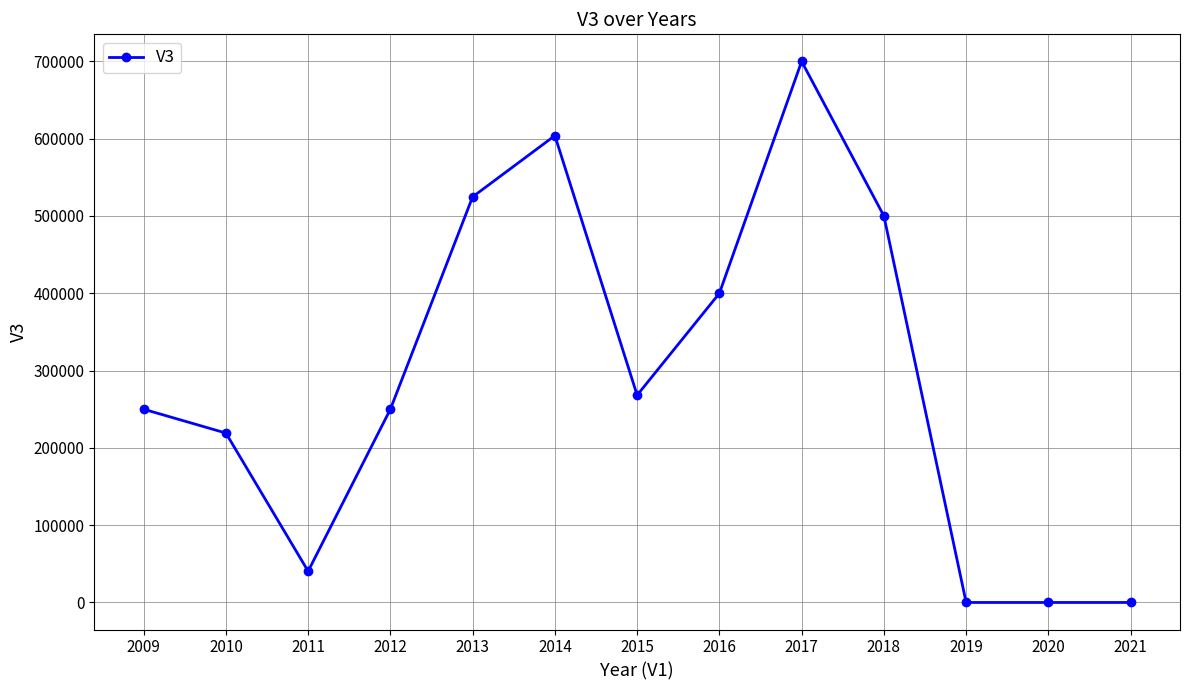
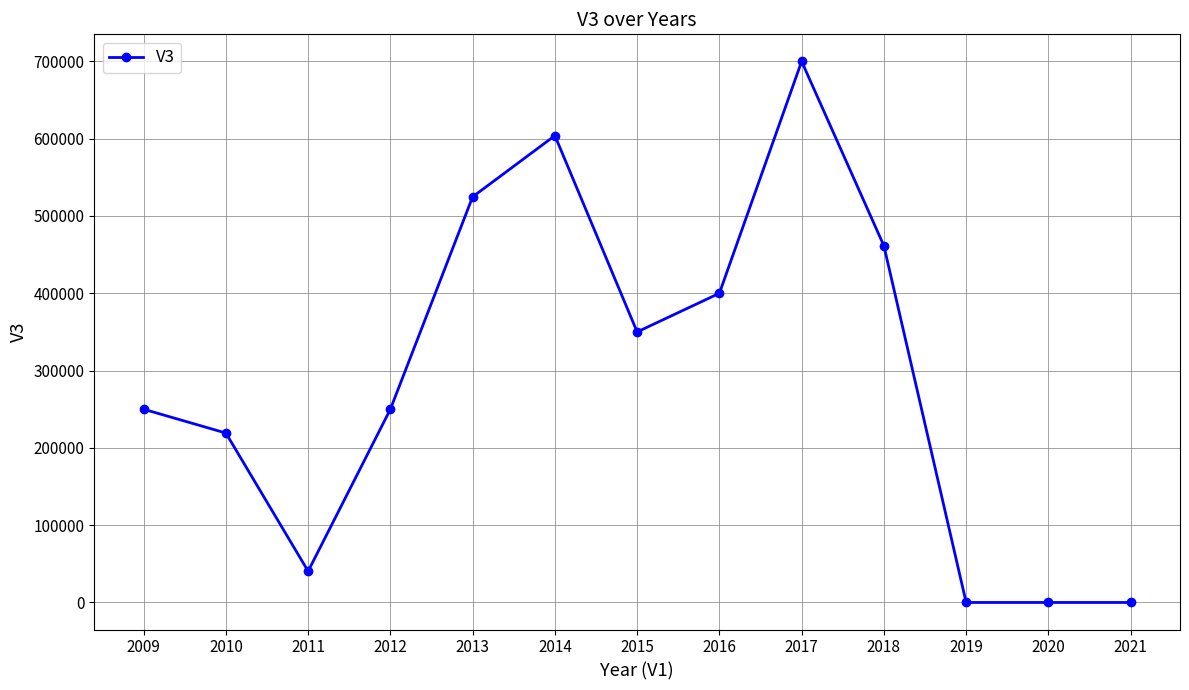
2015: 270000 -> 350000
2018: 500000 -> 460000
